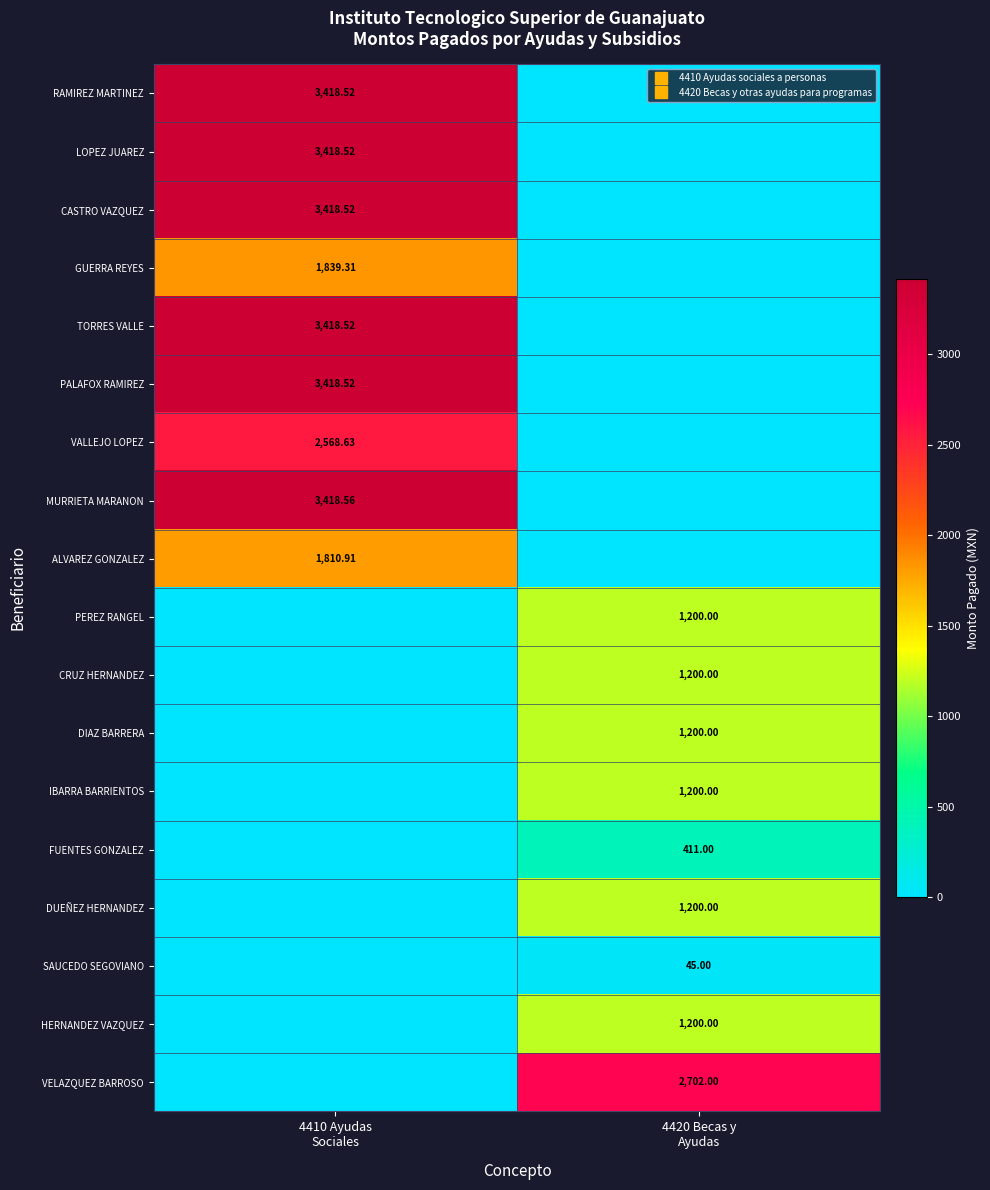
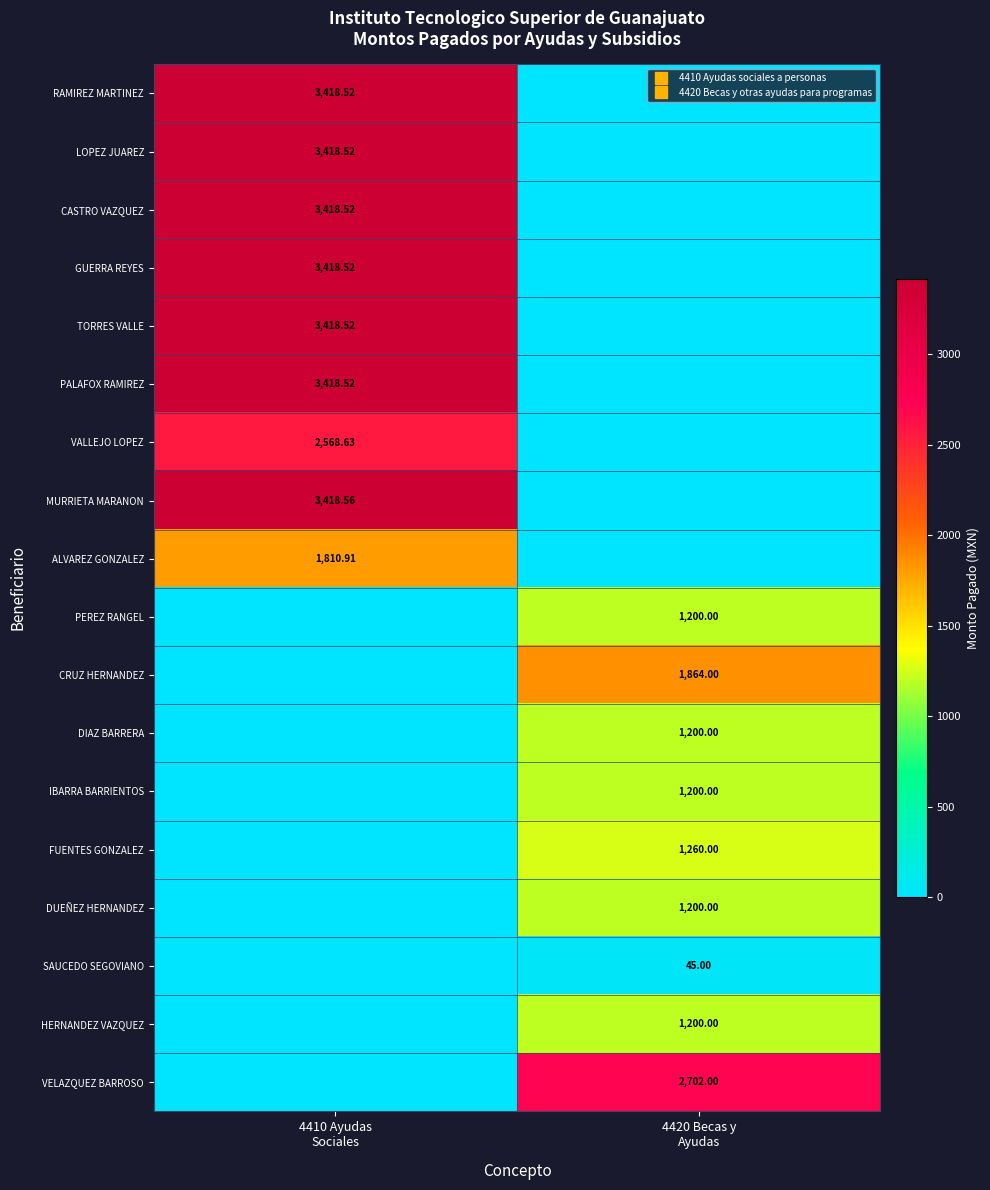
GUERRA REYES, 4410 Ayudas Sociales: 1,839.31 -> 3,418.52
CRUZ HERNANDEZ, 4420 Becas y Ayudas: 1,200.00 -> 1,864.00
FUENTES GONZALEZ, 4420 Becas y Ayudas: 411.00 -> 1,260.00
